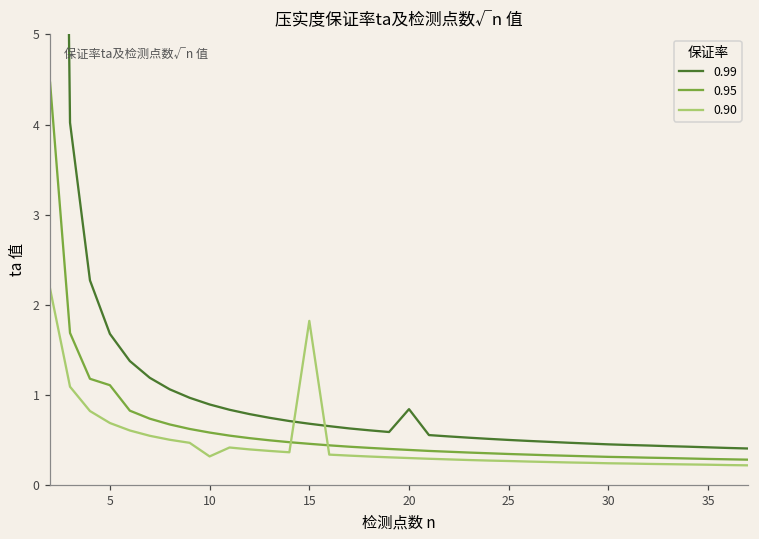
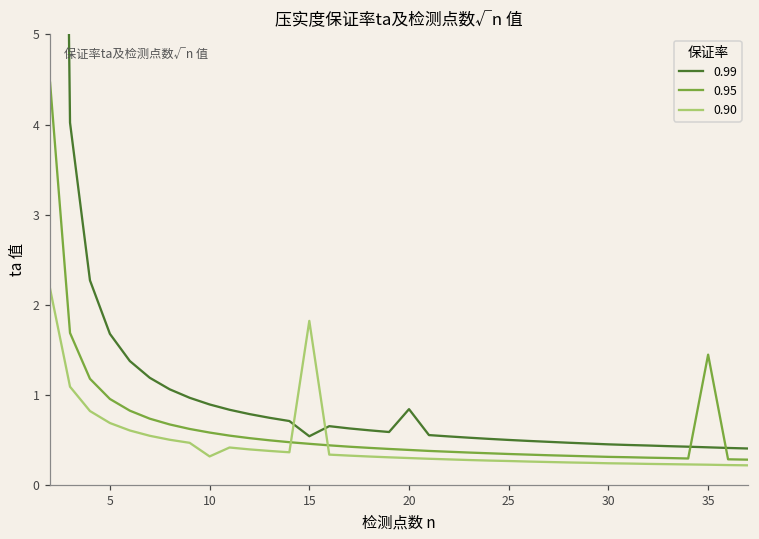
0.95, 5: 1.1 -> 1.0
0.99, 15: 0.7 -> 0.5
0.95, 35: 0.3 -> 1.4
